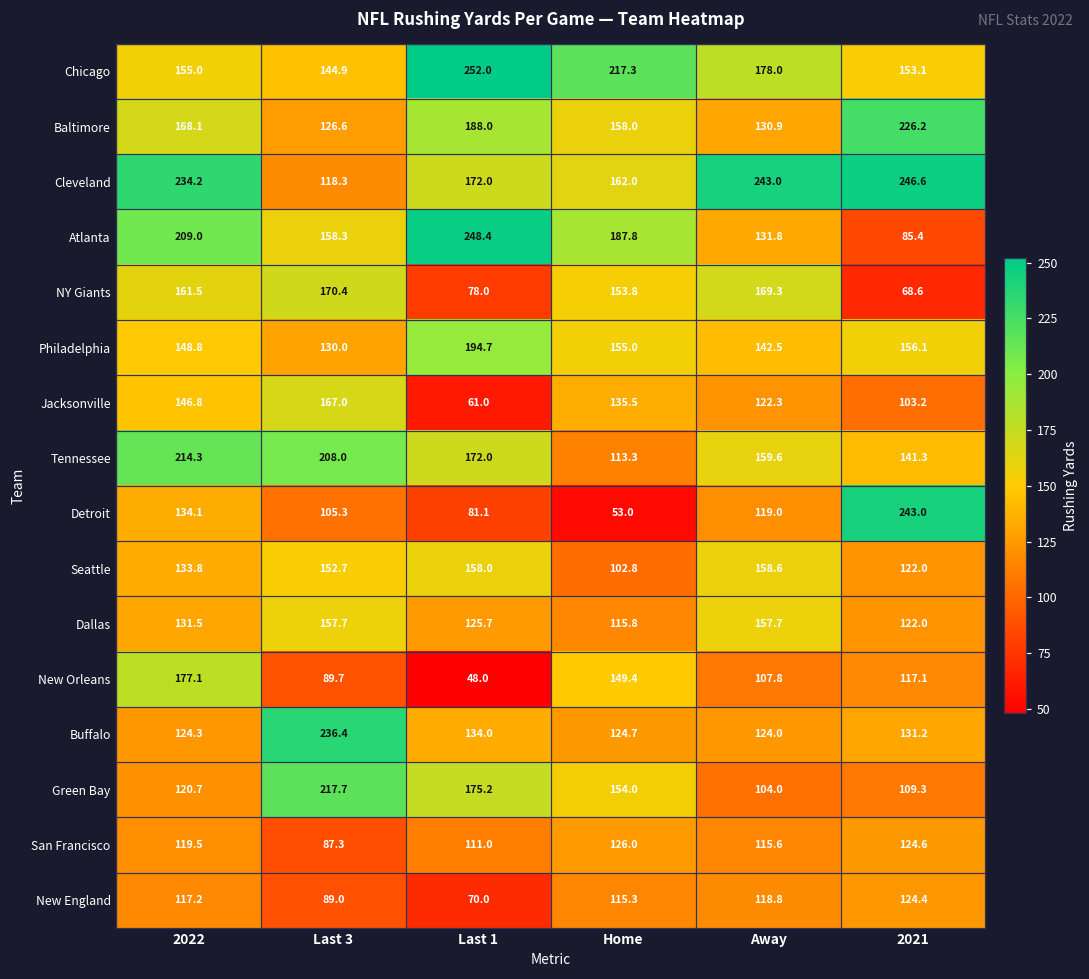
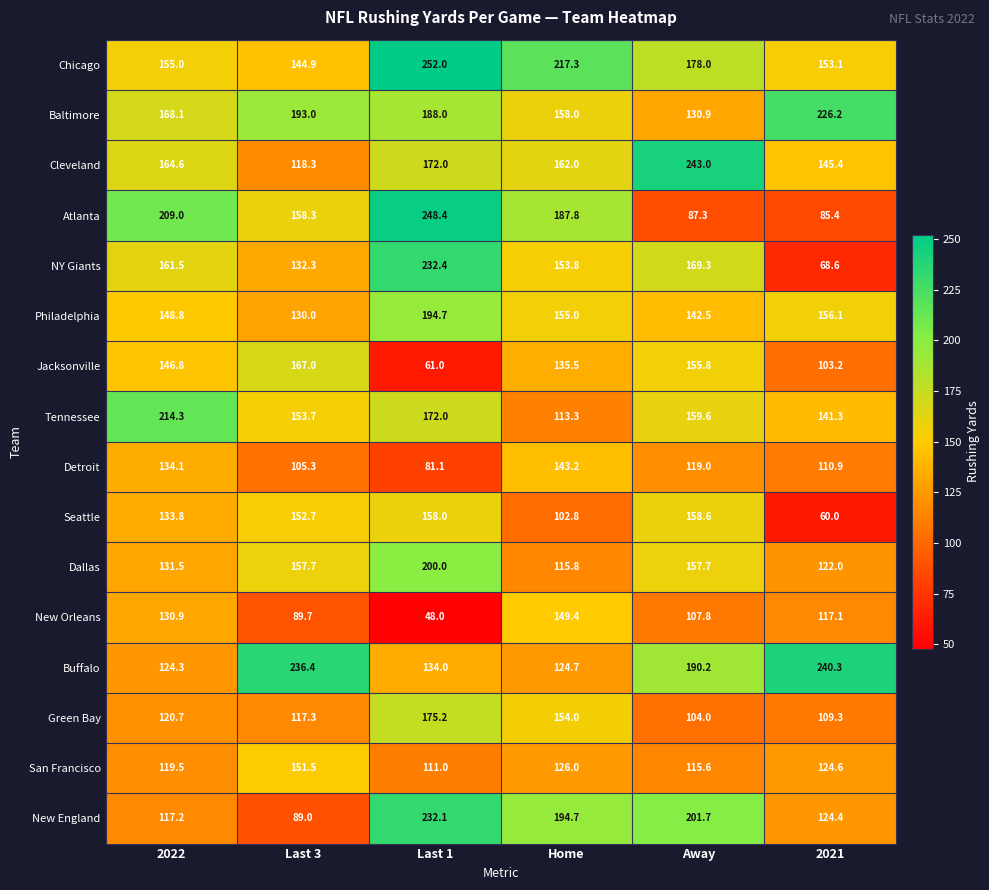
Baltimore, Last 3: 126.6 -> 193.0
Cleveland, 2022: 234.2 -> 164.6
Cleveland, 2021: 246.6 -> 145.4
Atlanta, Away: 131.8 -> 87.3
NY Giants, Last 3: 170.4 -> 132.3
NY Giants, Last 1: 78.0 -> 232.4
Jacksonville, Away: 122.3 -> 155.8
Tennessee, Last 3: 208.0 -> 153.7
Detroit, Home: 53.0 -> 143.2
Detroit, 2021: 243.0 -> 110.9
Seattle, 2021: 122.0 -> 60.0
Dallas, Last 1: 125.7 -> 200.0
New Orleans, 2022: 177.1 -> 130.9
Buffalo, Away: 124.0 -> 190.2
Buffalo, 2021: 131.2 -> 240.3
Green Bay, Last 3: 217.7 -> 117.3
San Francisco, Last 3: 87.3 -> 151.5
New England, Last 1: 70.0 -> 232.1
New England, Home: 115.3 -> 194.7
New England, Away: 118.8 -> 201.7
